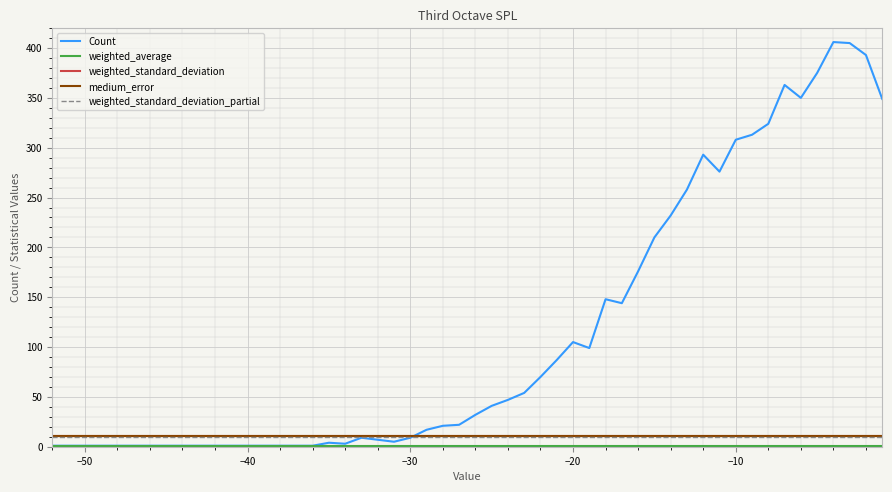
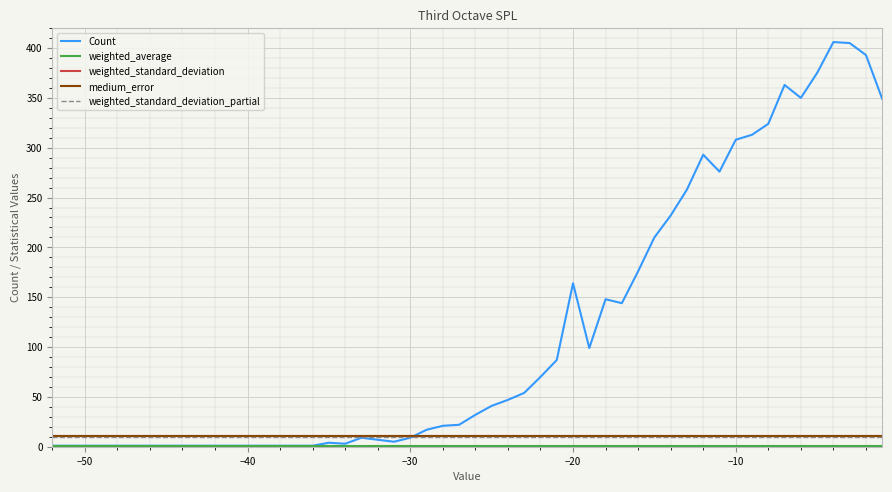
Count, −20: 110 -> 160
